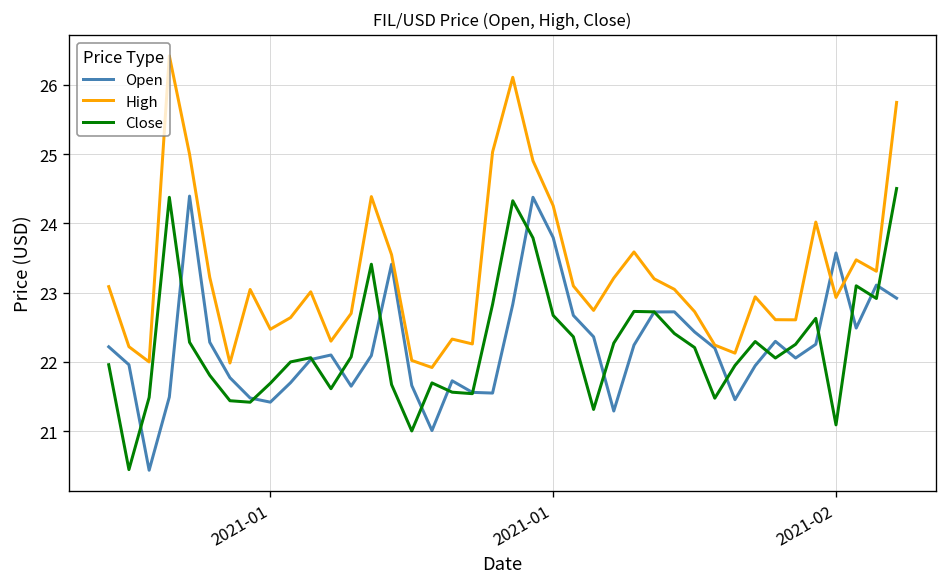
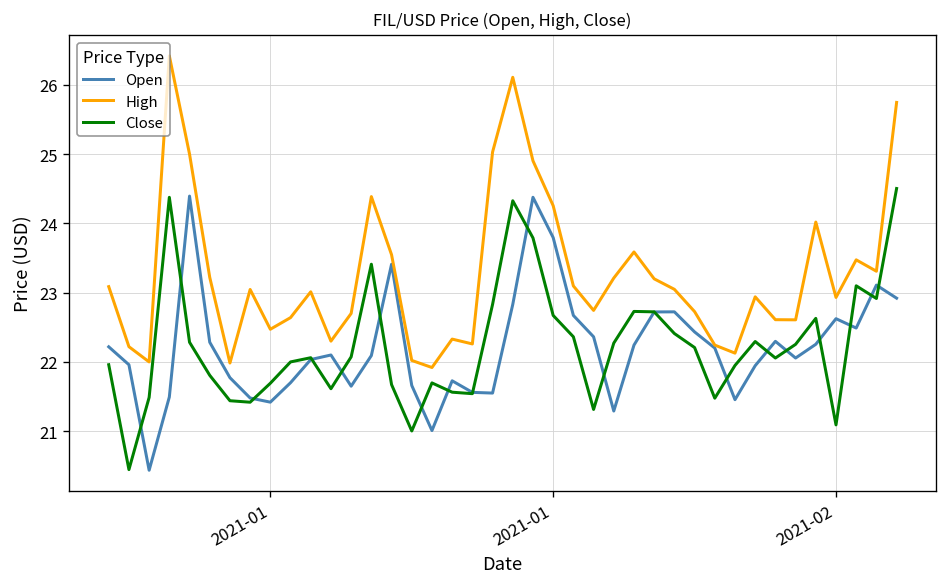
Open, 2021-02: 23.6 -> 22.6
